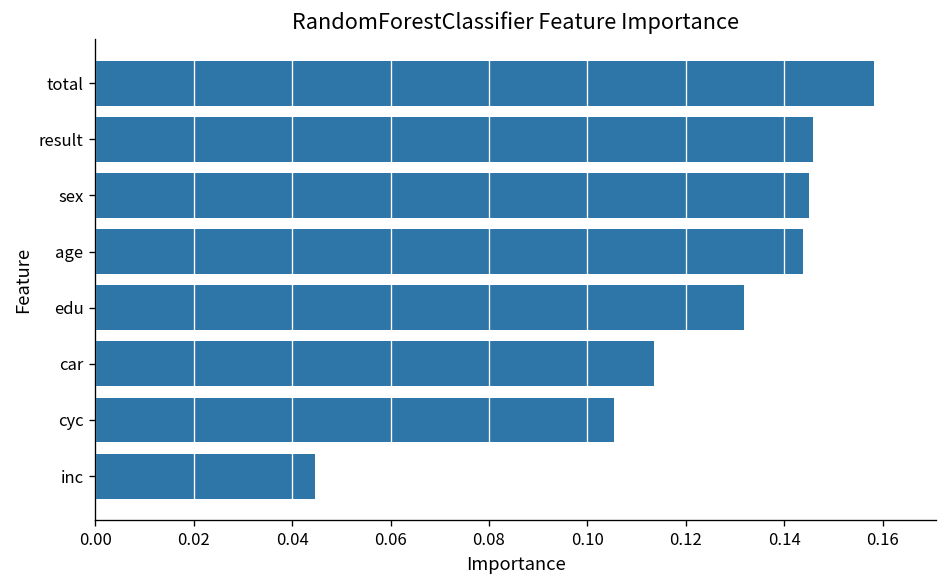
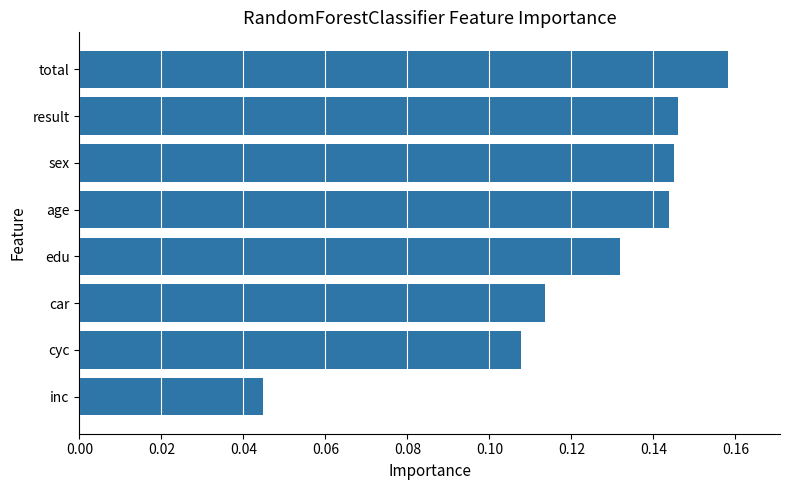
cyc: 0.106 -> 0.108
